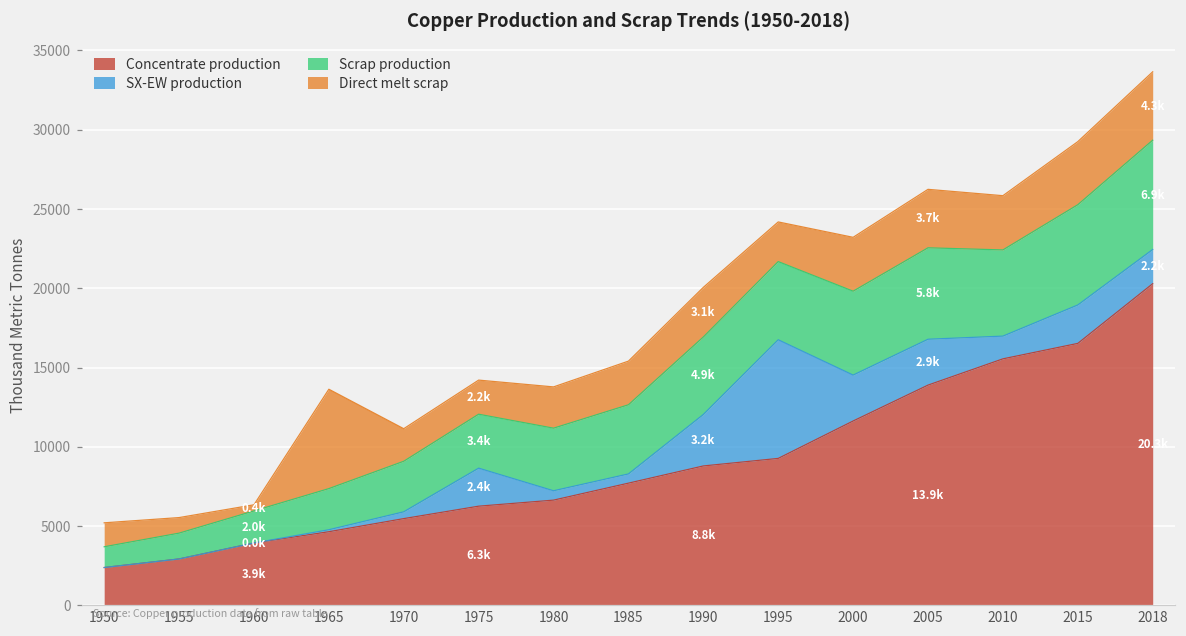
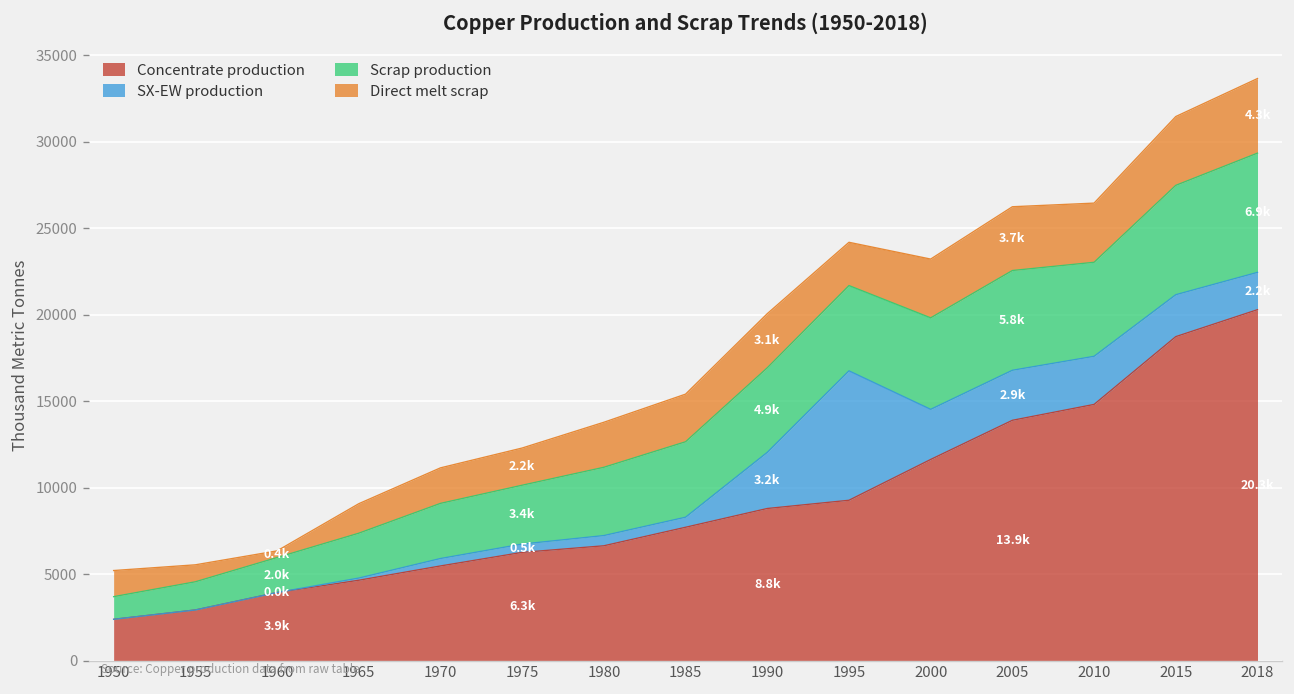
Direct melt scrap, 1965: 6300 -> 1700
SX-EW production, 1975: 2.4k -> 0.5k
Concentrate production, 2010: 15500 -> 14800
SX-EW production, 2010: 1400 -> 2800
Concentrate production, 2015: 16500 -> 18700
